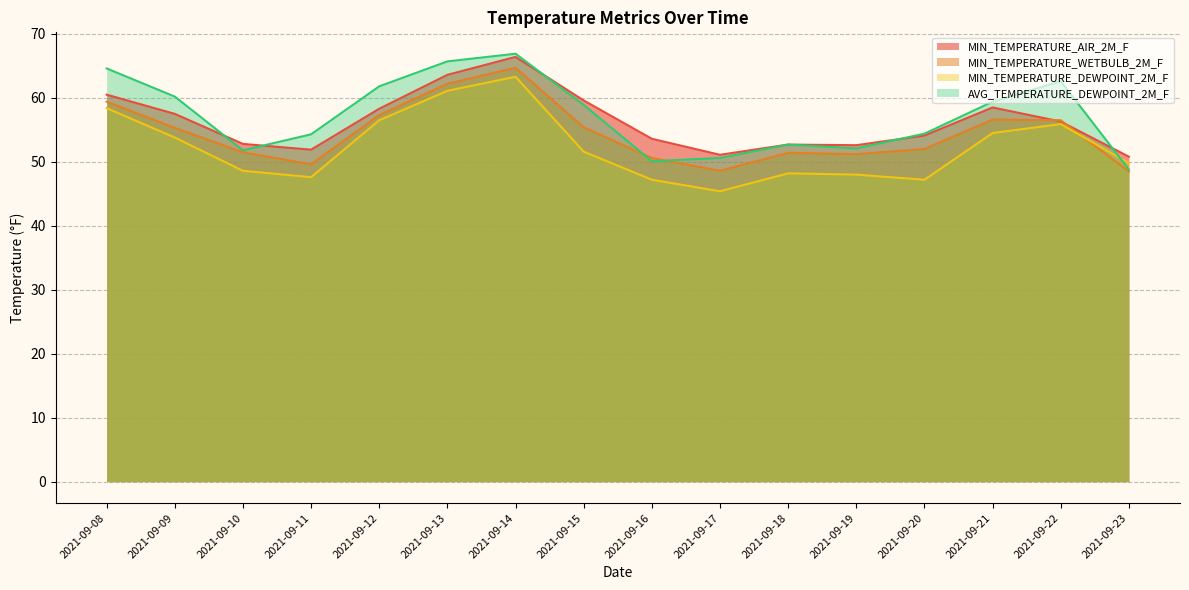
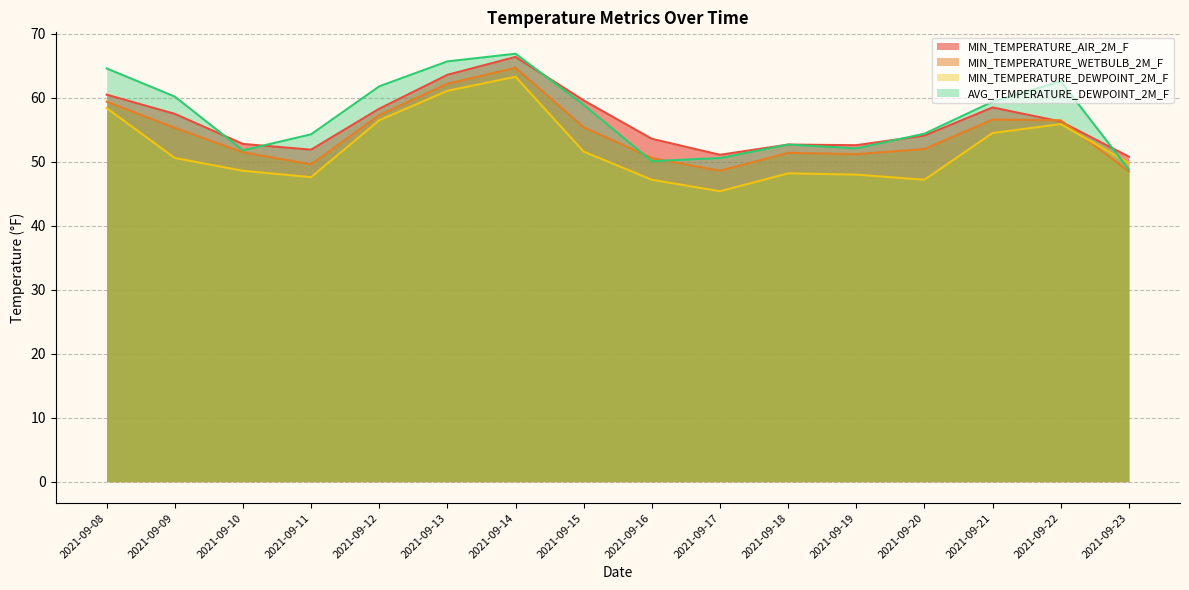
MIN_TEMPERATURE_DEWPOINT_2M_F, 2021-09-09: 54 -> 51
